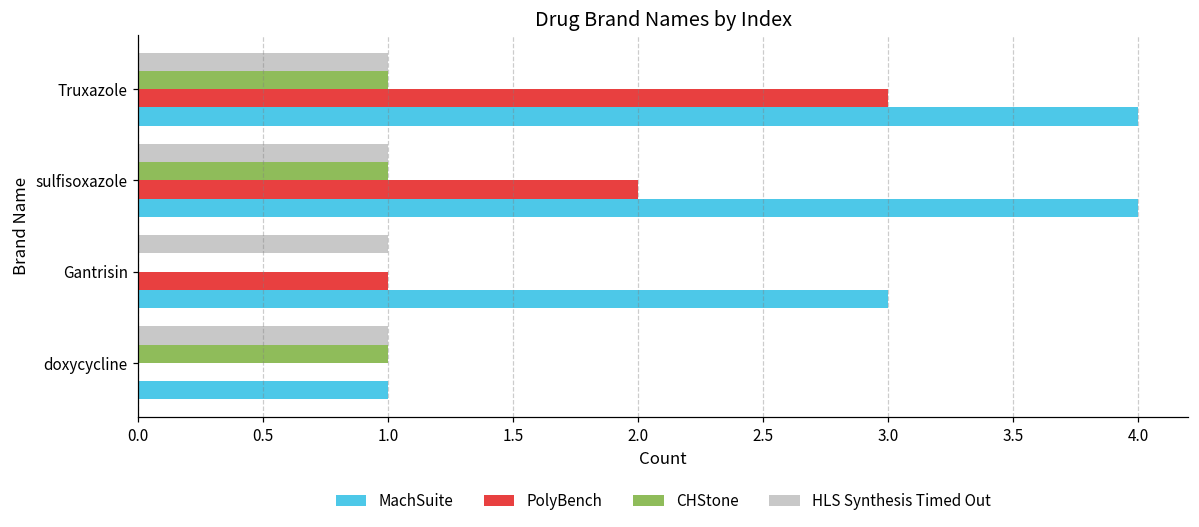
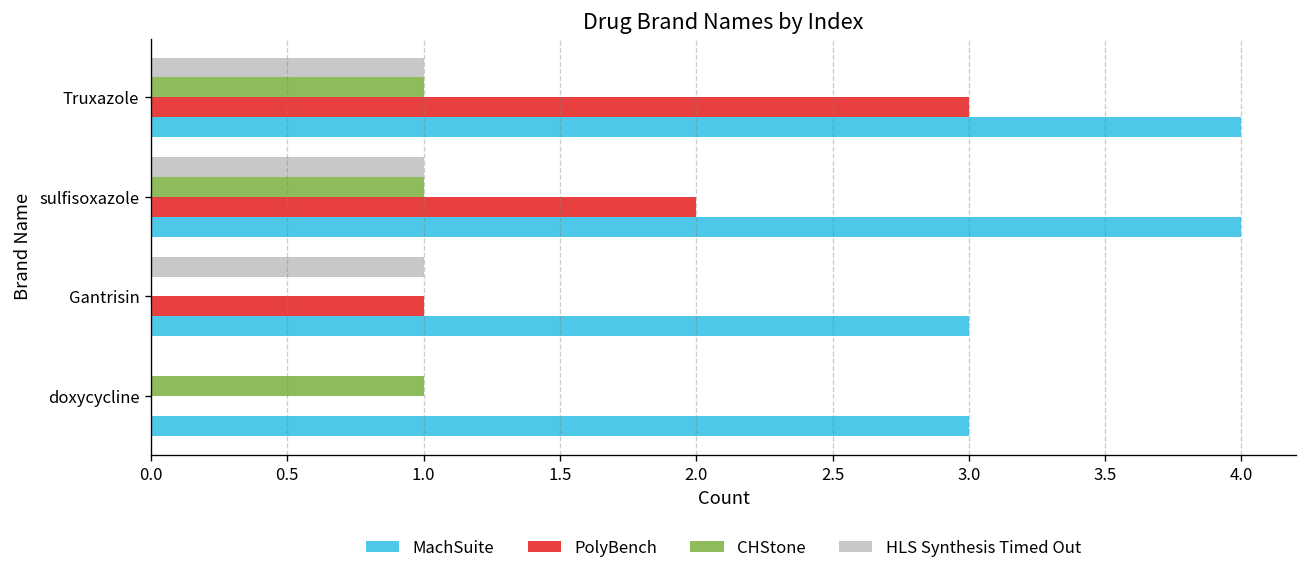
HLS Synthesis Timed Out, doxycycline: 1 -> 0
MachSuite, doxycycline: 1 -> 3
